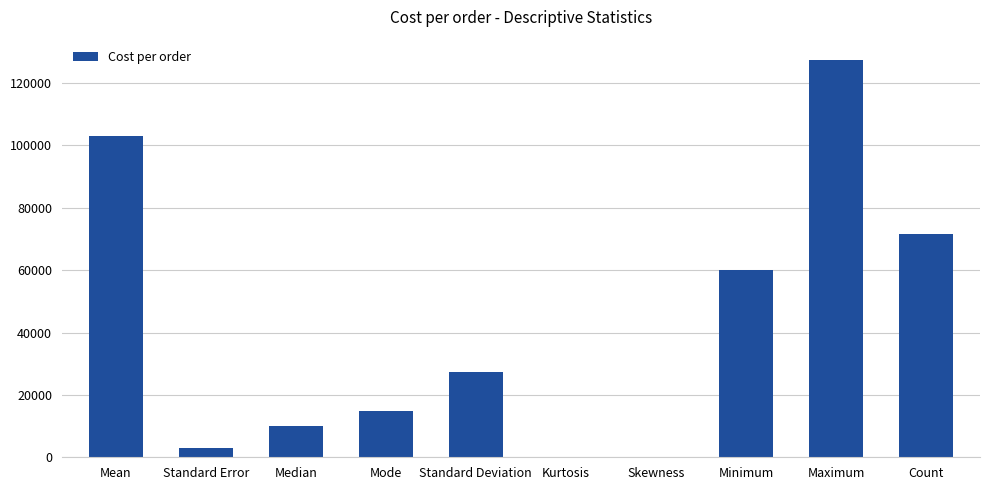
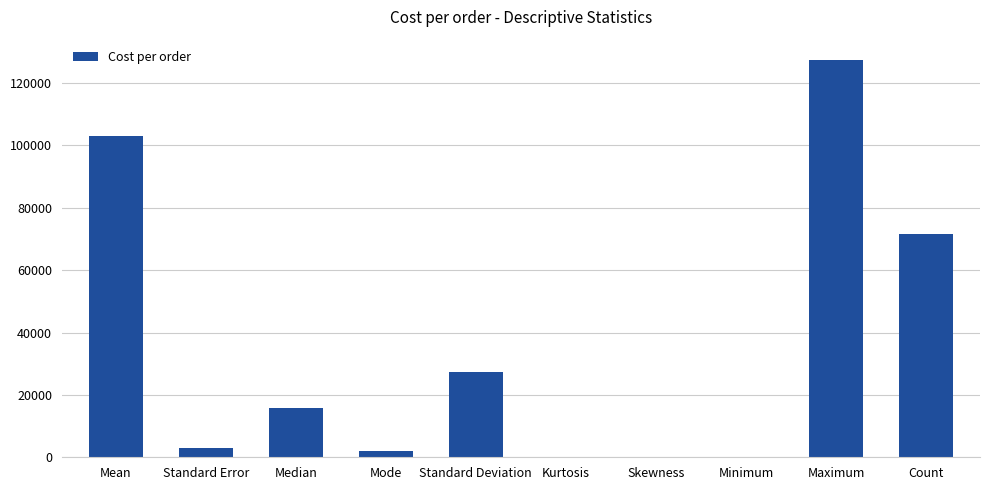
Median: 10000 -> 16000
Mode: 15000 -> 2000
Minimum: 60000 -> 0
